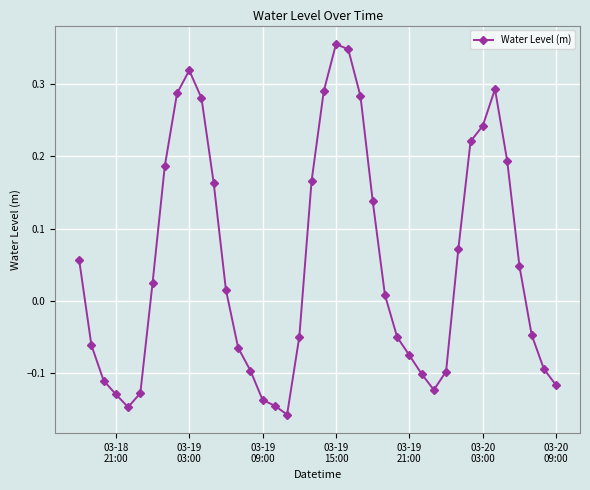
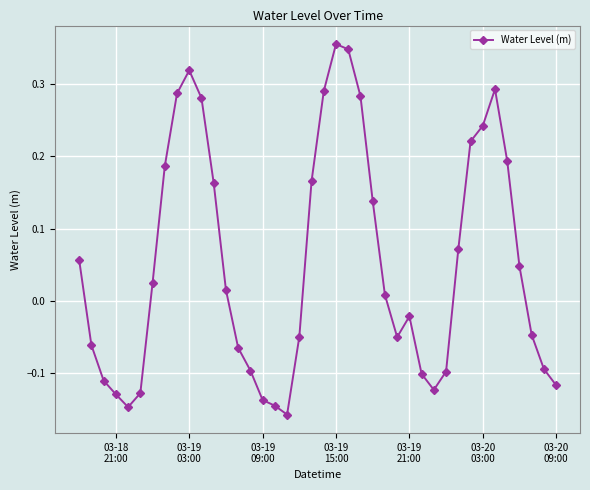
03-19 21:00: -0.08 -> -0.02
